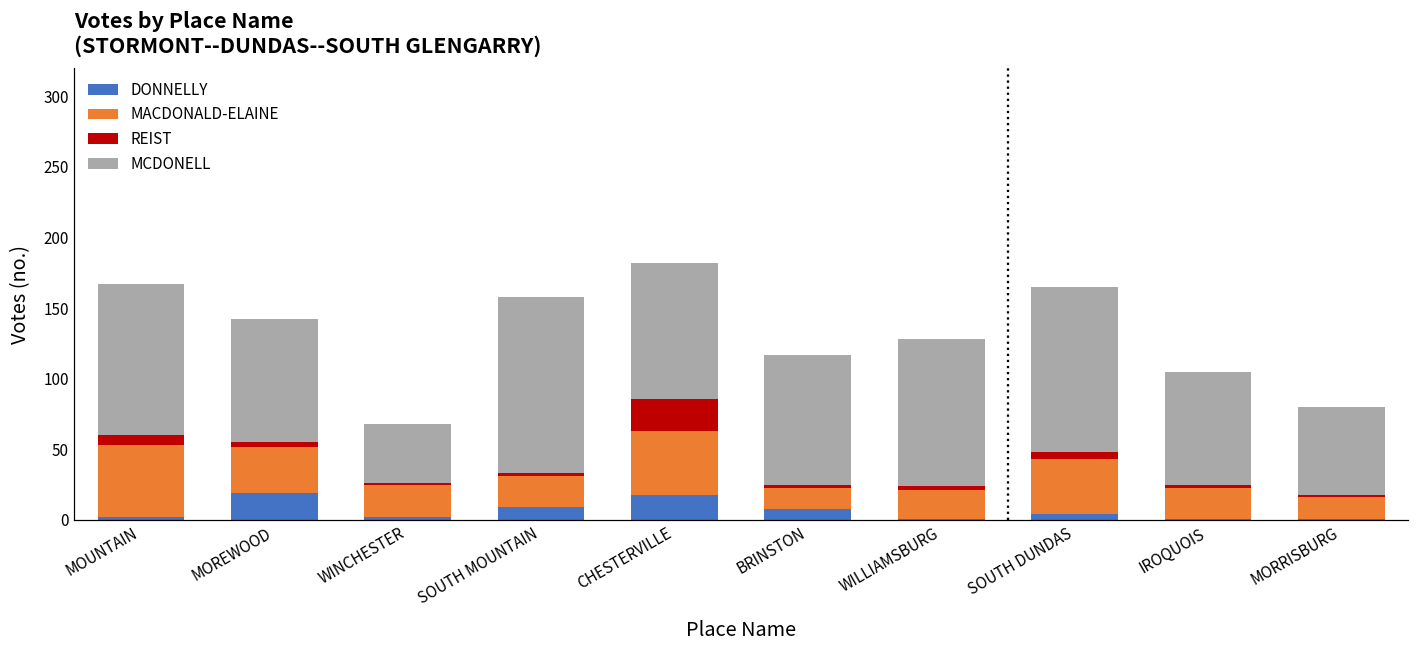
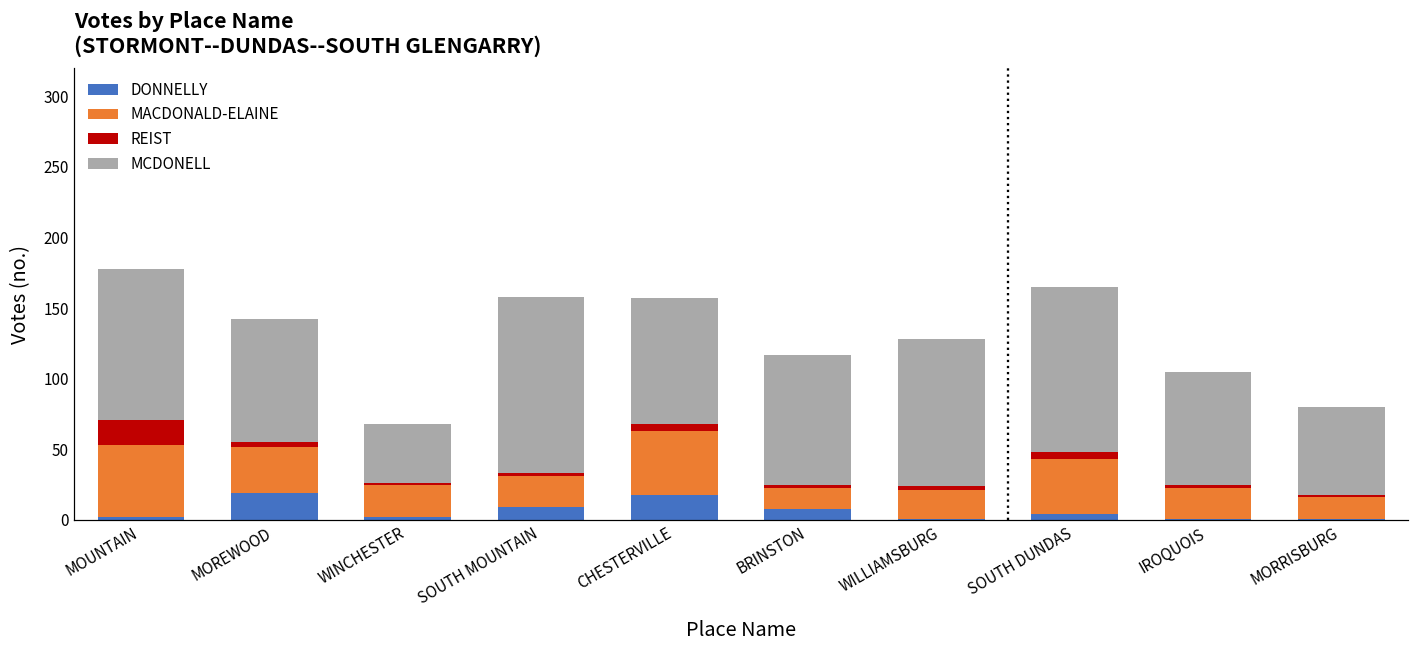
REIST, MOUNTAIN: 7 -> 18
REIST, CHESTERVILLE: 23 -> 5
MCDONELL, CHESTERVILLE: 96 -> 89
